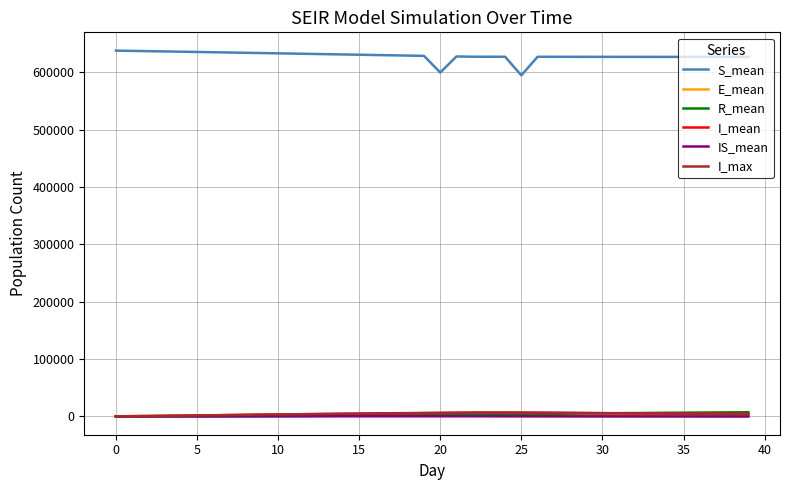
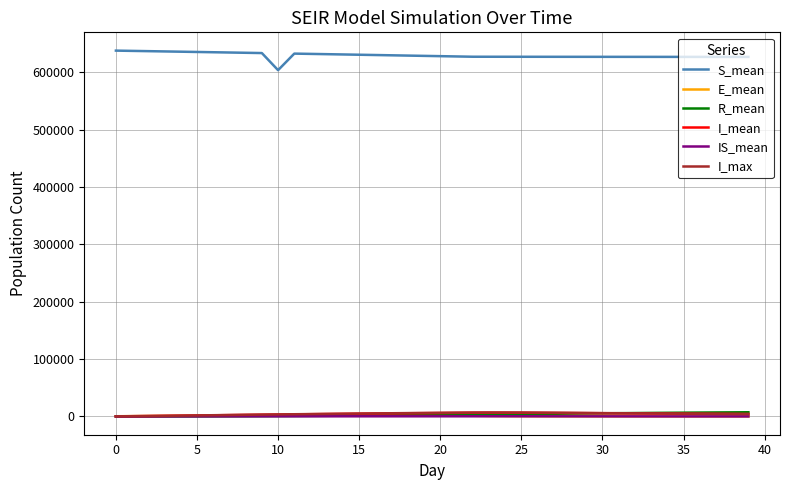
S_mean, 10: 630000 -> 600000
S_mean, 20: 600000 -> 630000
S_mean, 25: 590000 -> 630000
